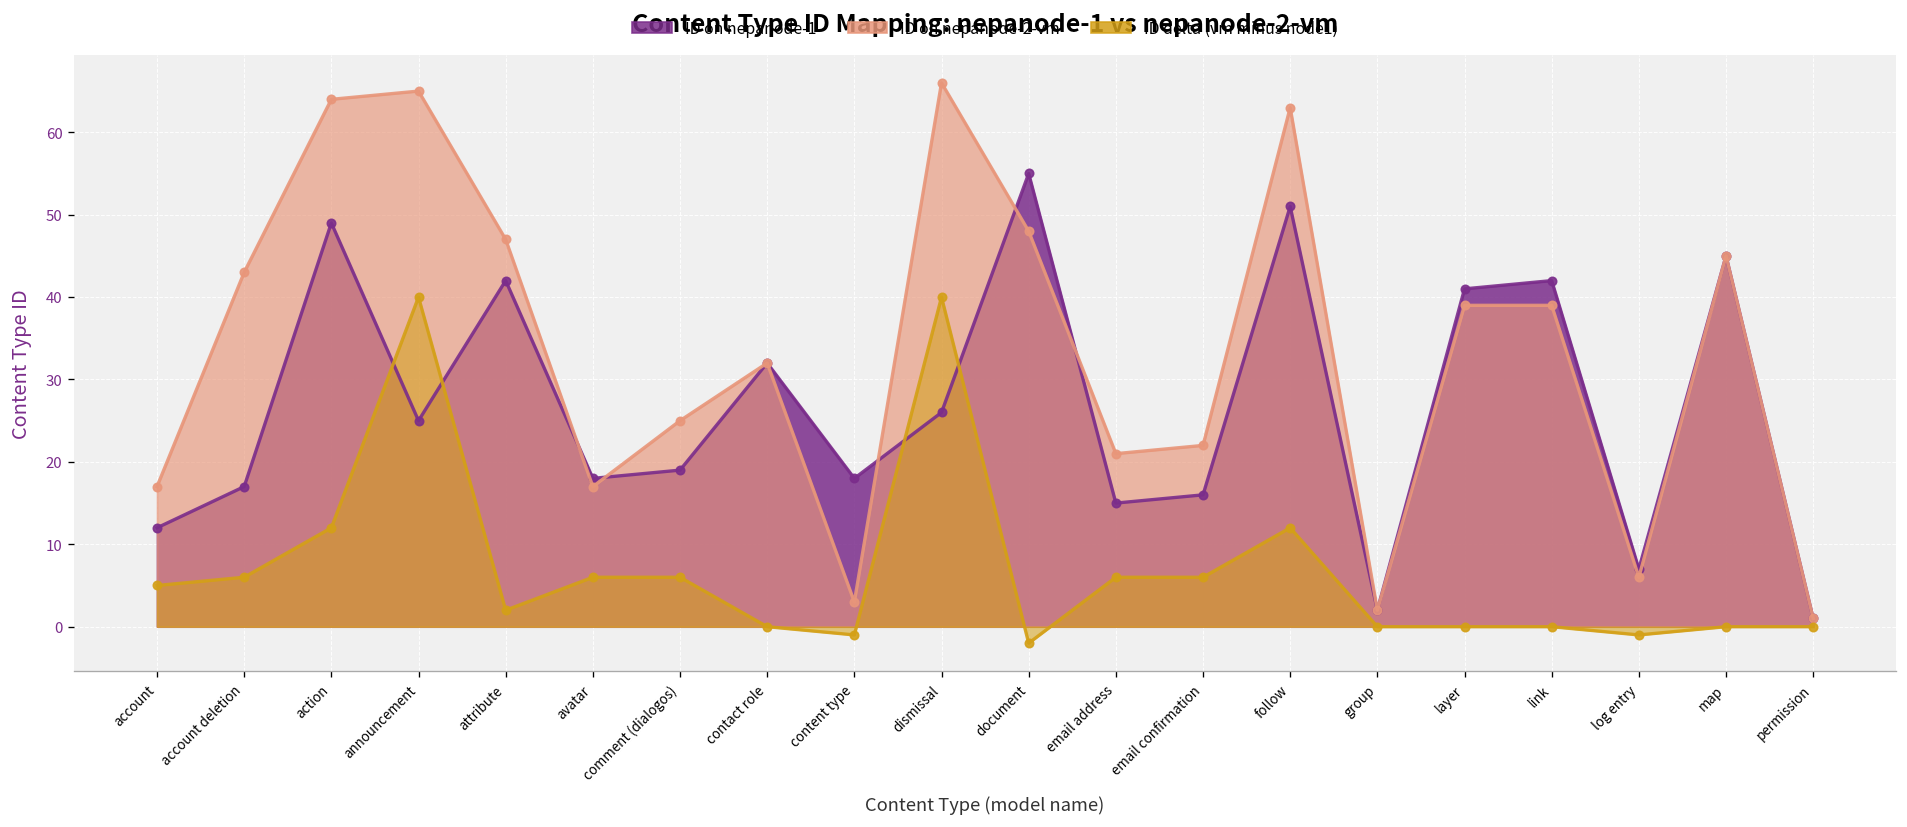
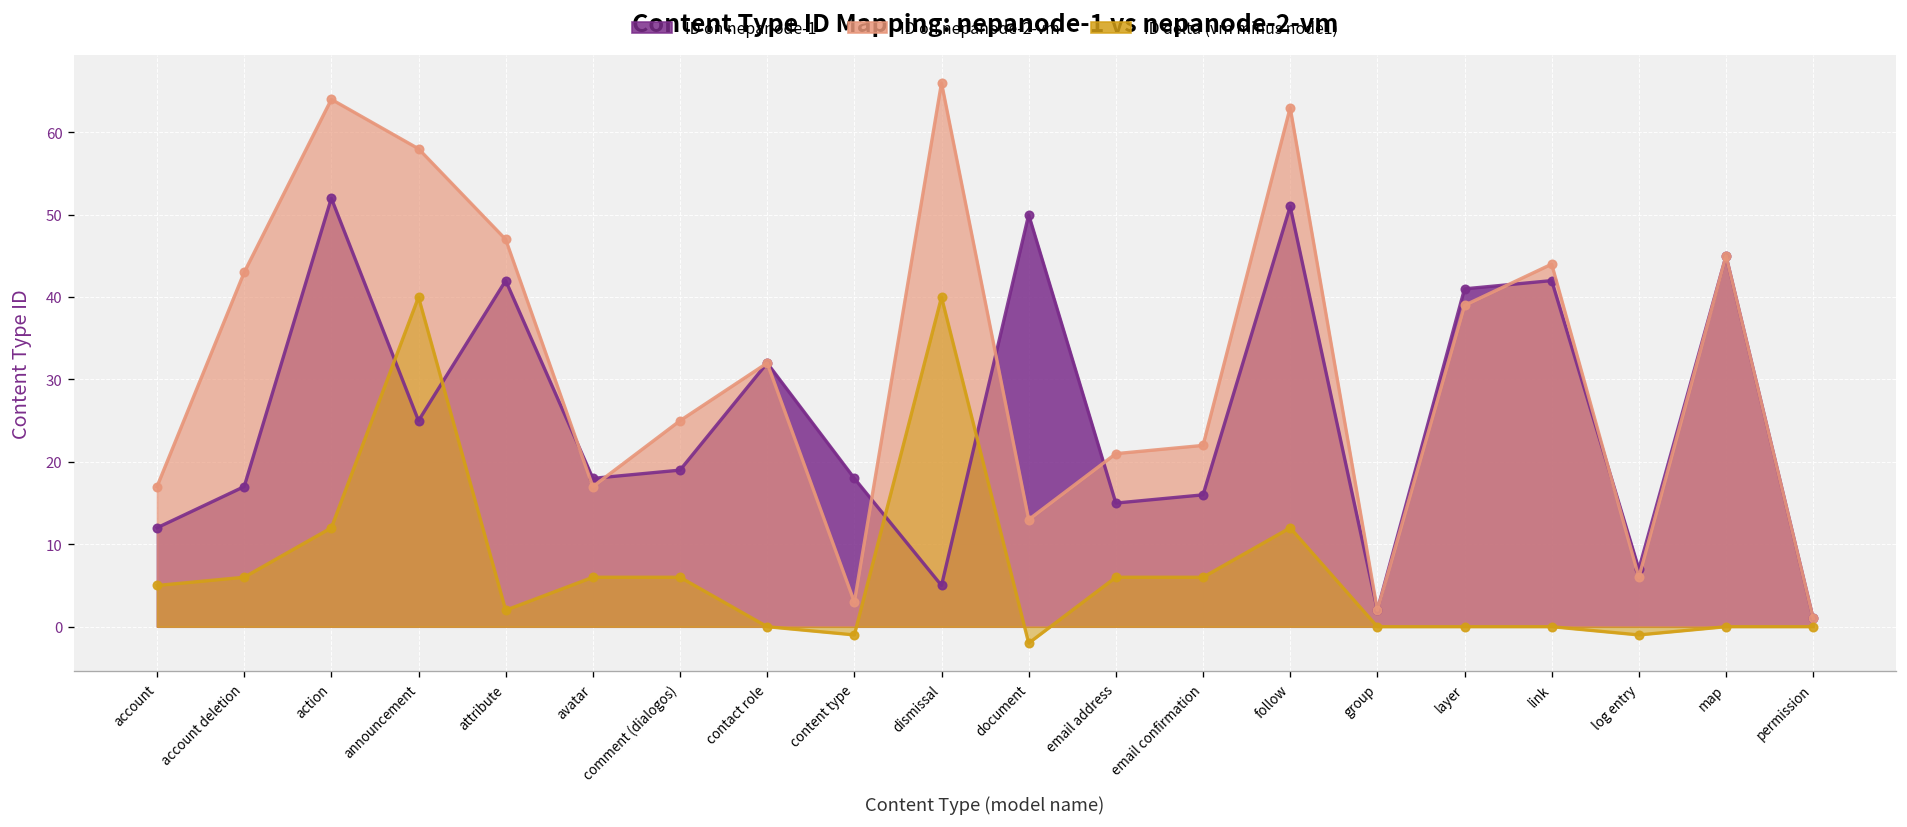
ID on nepanode-1, action: 49 -> 52
ID on nepanode-2-vm, announcement: 65 -> 58
ID on nepanode-1, dismissal: 26 -> 5
ID on nepanode-1, document: 55 -> 50
ID on nepanode-2-vm, document: 48 -> 13
ID on nepanode-2-vm, link: 39 -> 44
